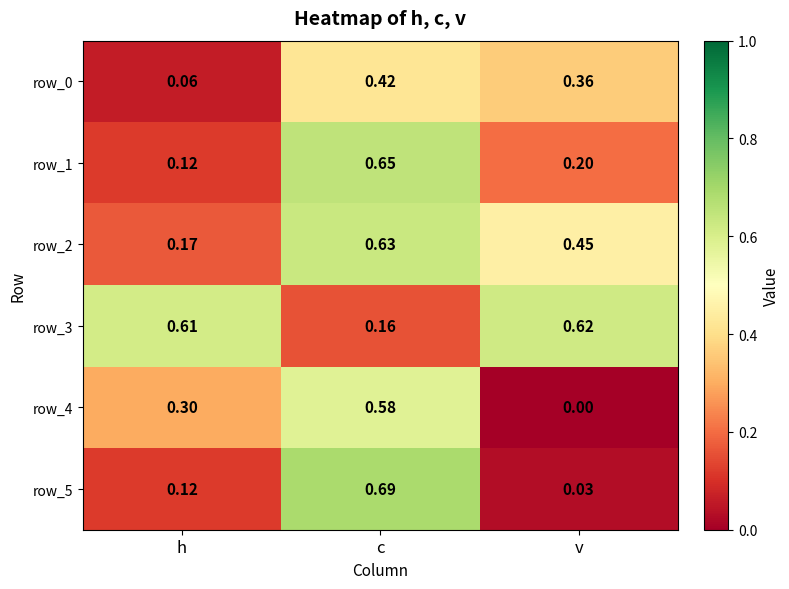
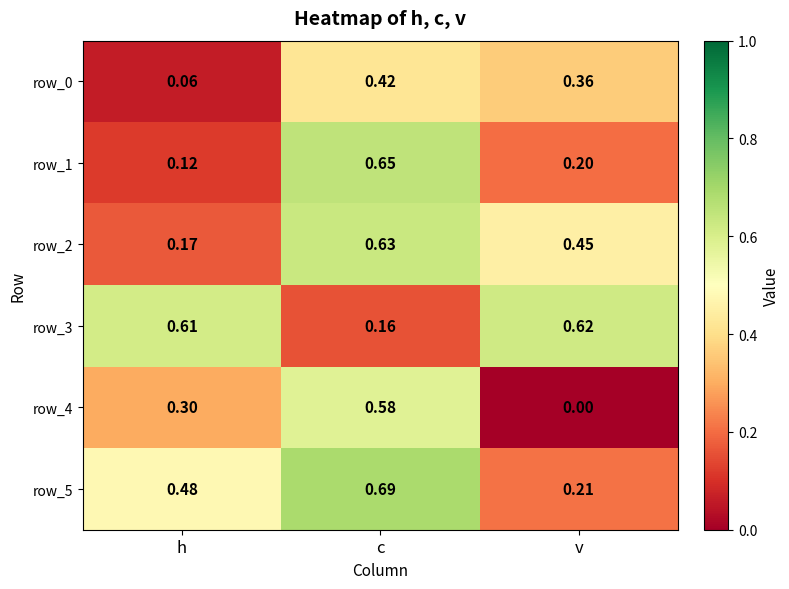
row_5, h: 0.12 -> 0.48
row_5, v: 0.03 -> 0.21
